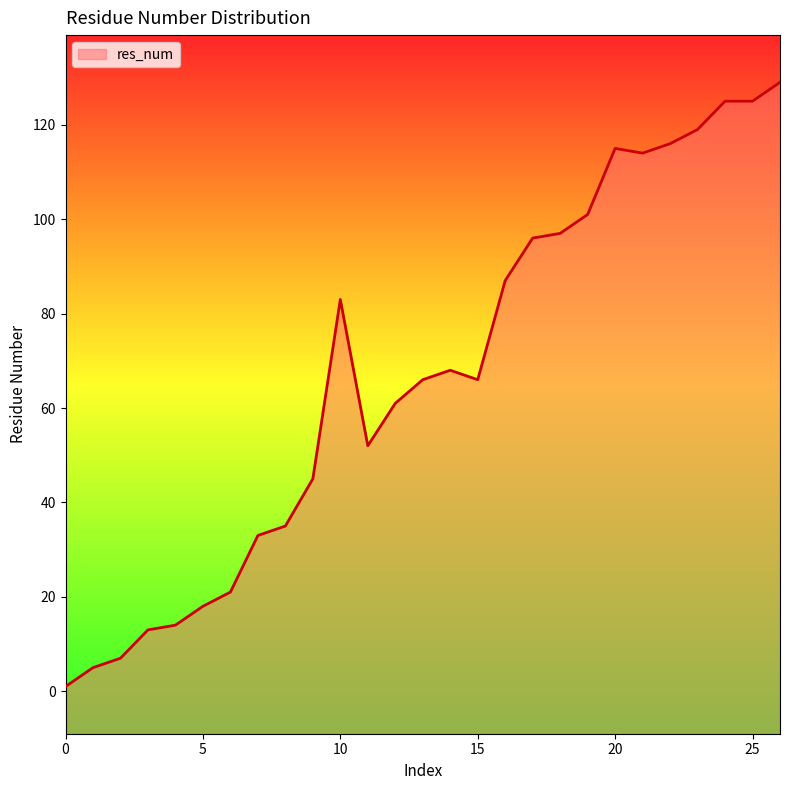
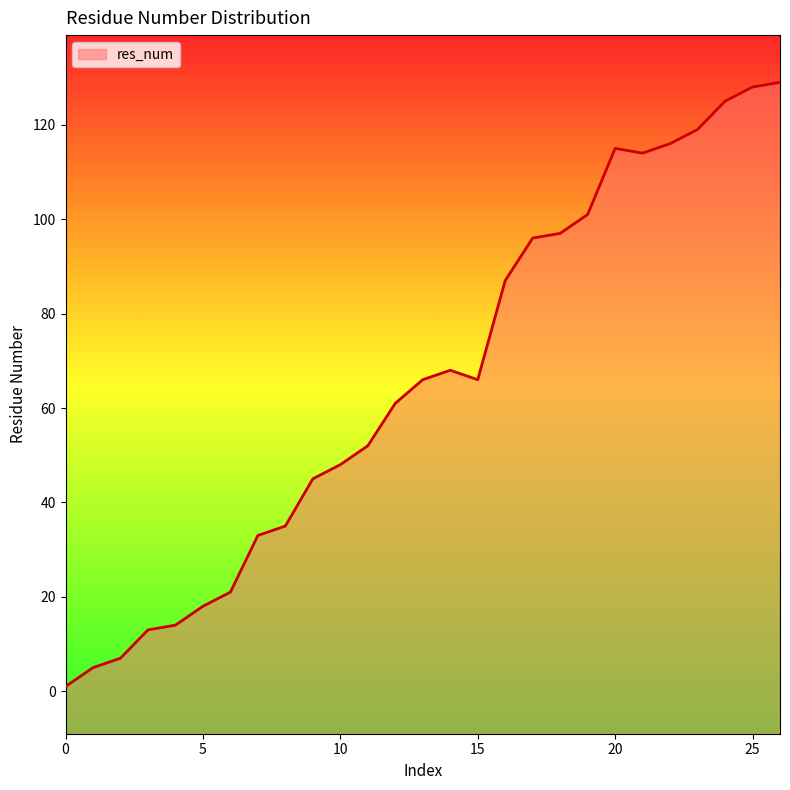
10: 83 -> 48
25: 125 -> 128
